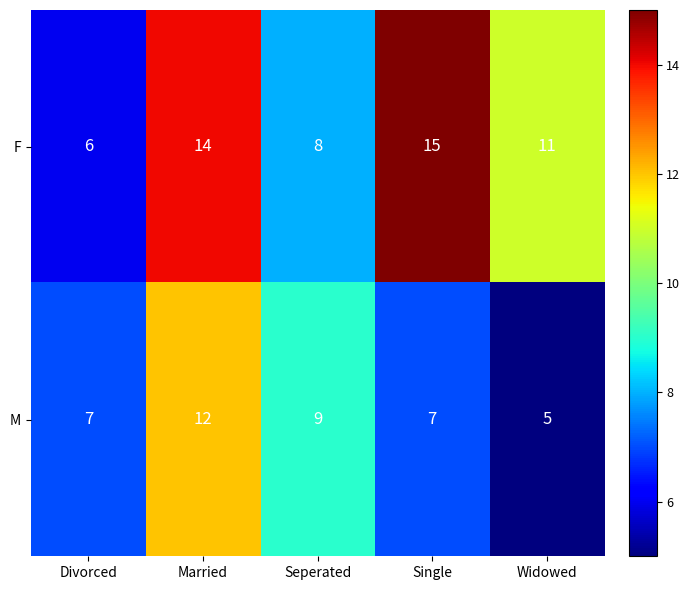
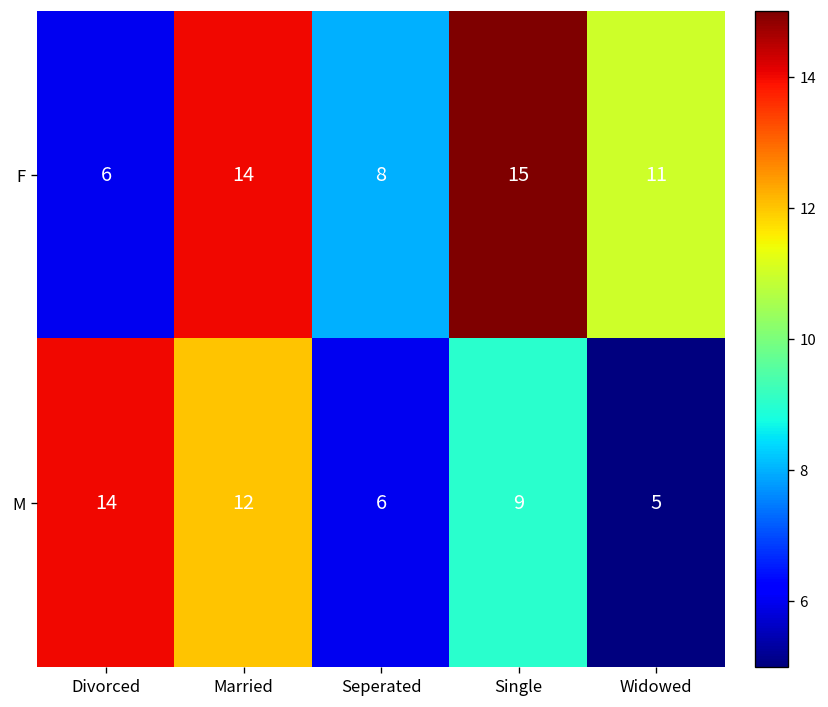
M, Divorced: 7 -> 14
M, Seperated: 9 -> 6
M, Single: 7 -> 9
